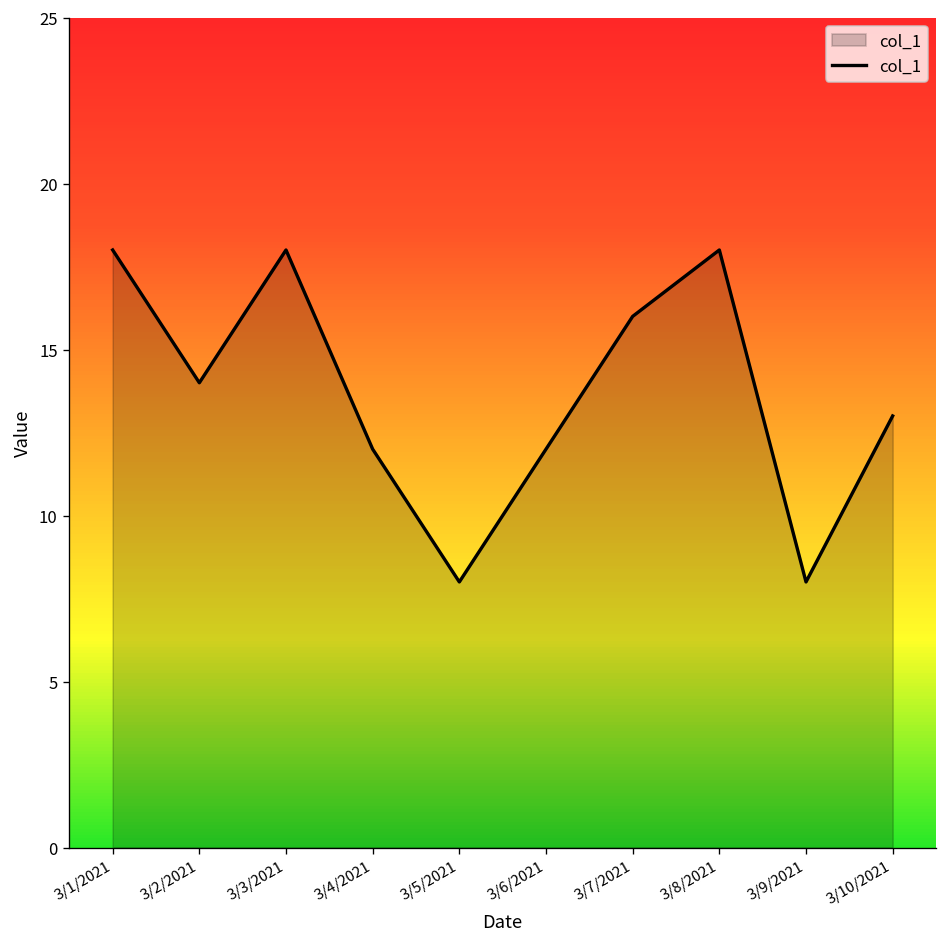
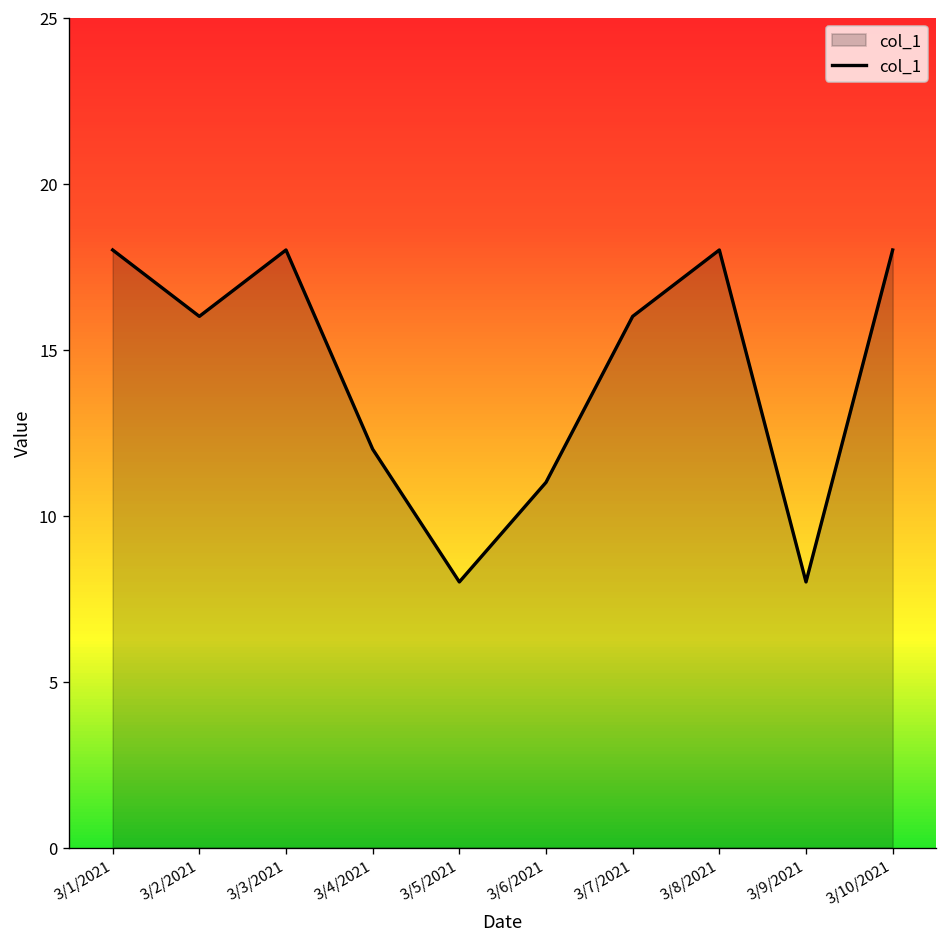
3/2/2021: 14 -> 16
3/6/2021: 12 -> 11
3/10/2021: 13 -> 18
